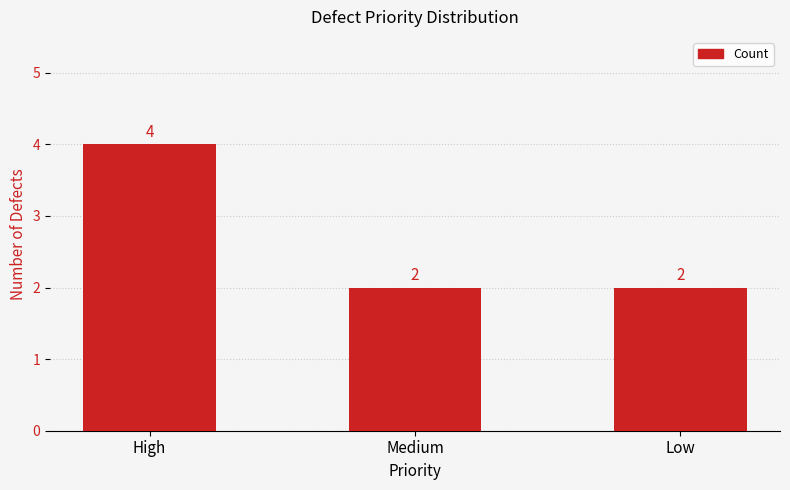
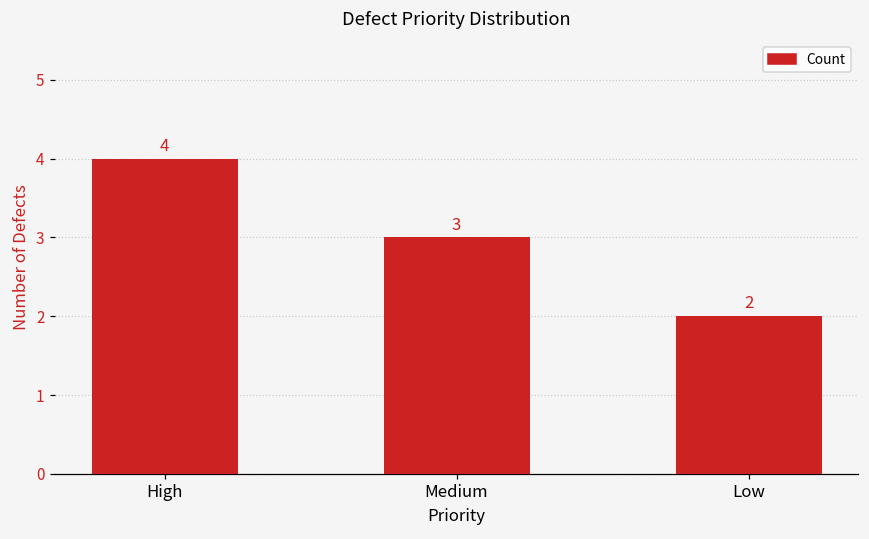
Medium: 2 -> 3
